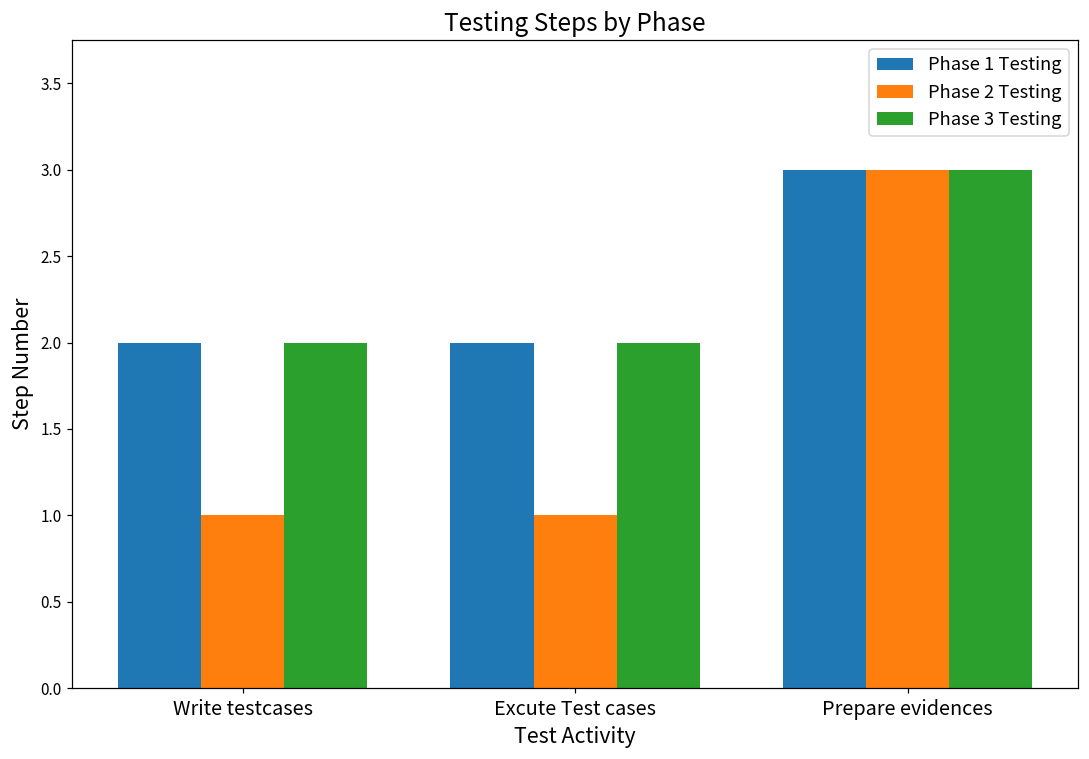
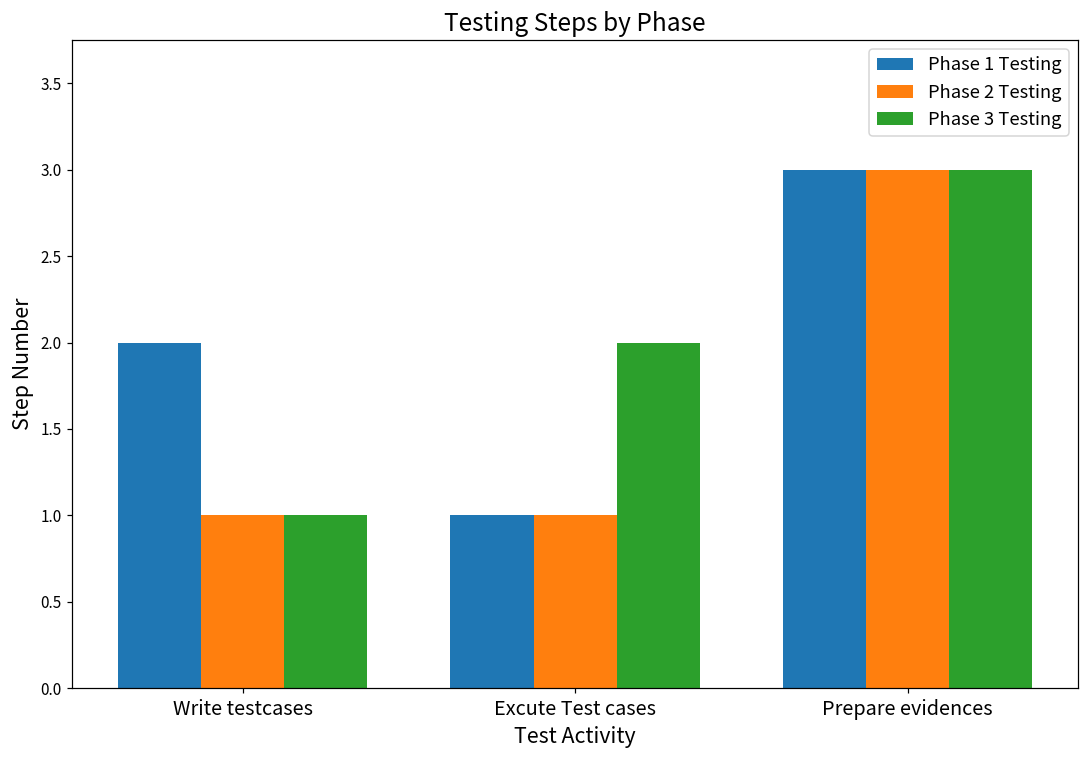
Phase 3 Testing, Write testcases: 2 -> 1
Phase 1 Testing, Excute Test cases: 2 -> 1
